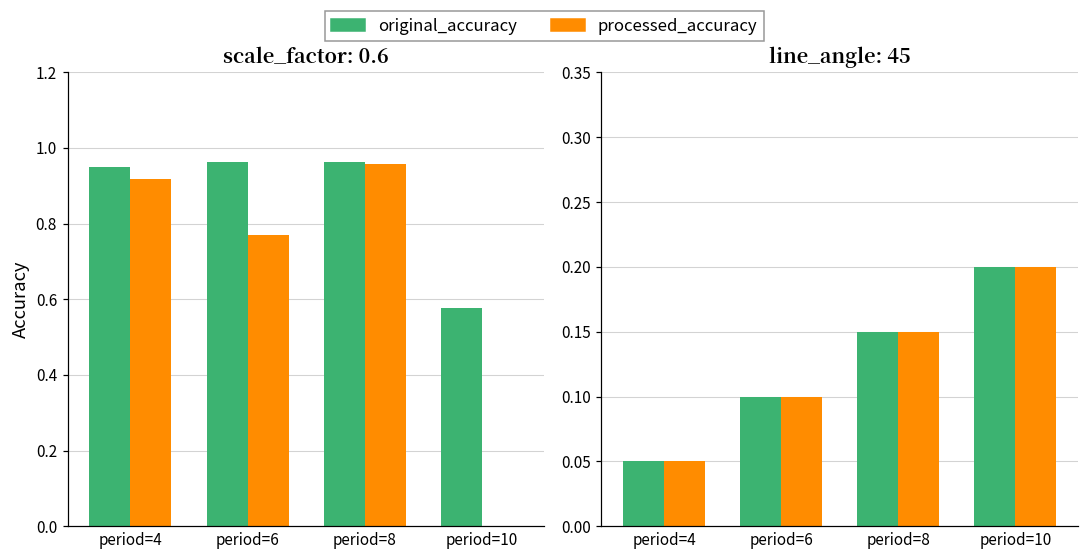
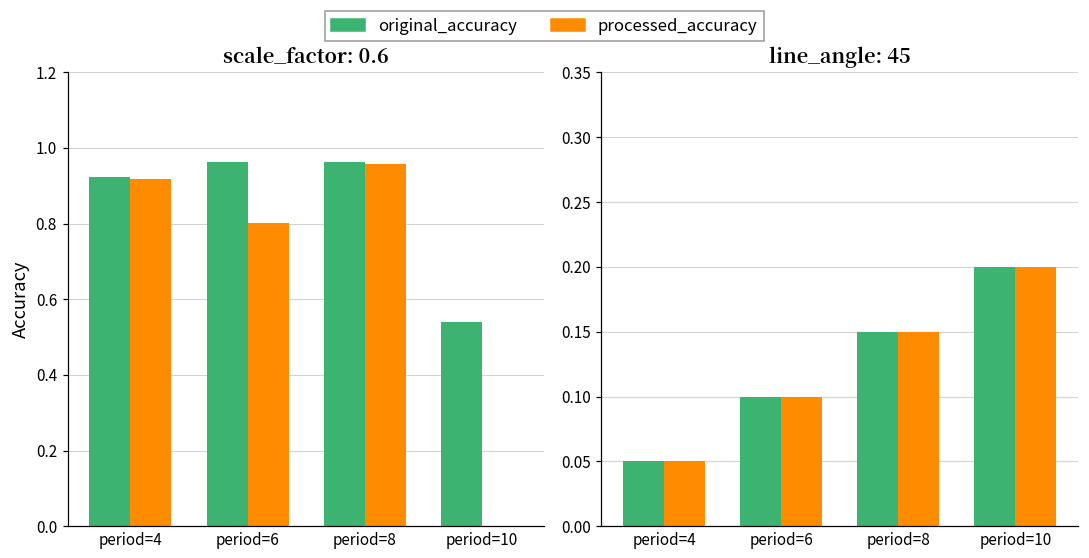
scale_factor: 0.6, original_accuracy, period=4: 0.95 -> 0.92
scale_factor: 0.6, processed_accuracy, period=6: 0.77 -> 0.80
scale_factor: 0.6, original_accuracy, period=10: 0.58 -> 0.54
